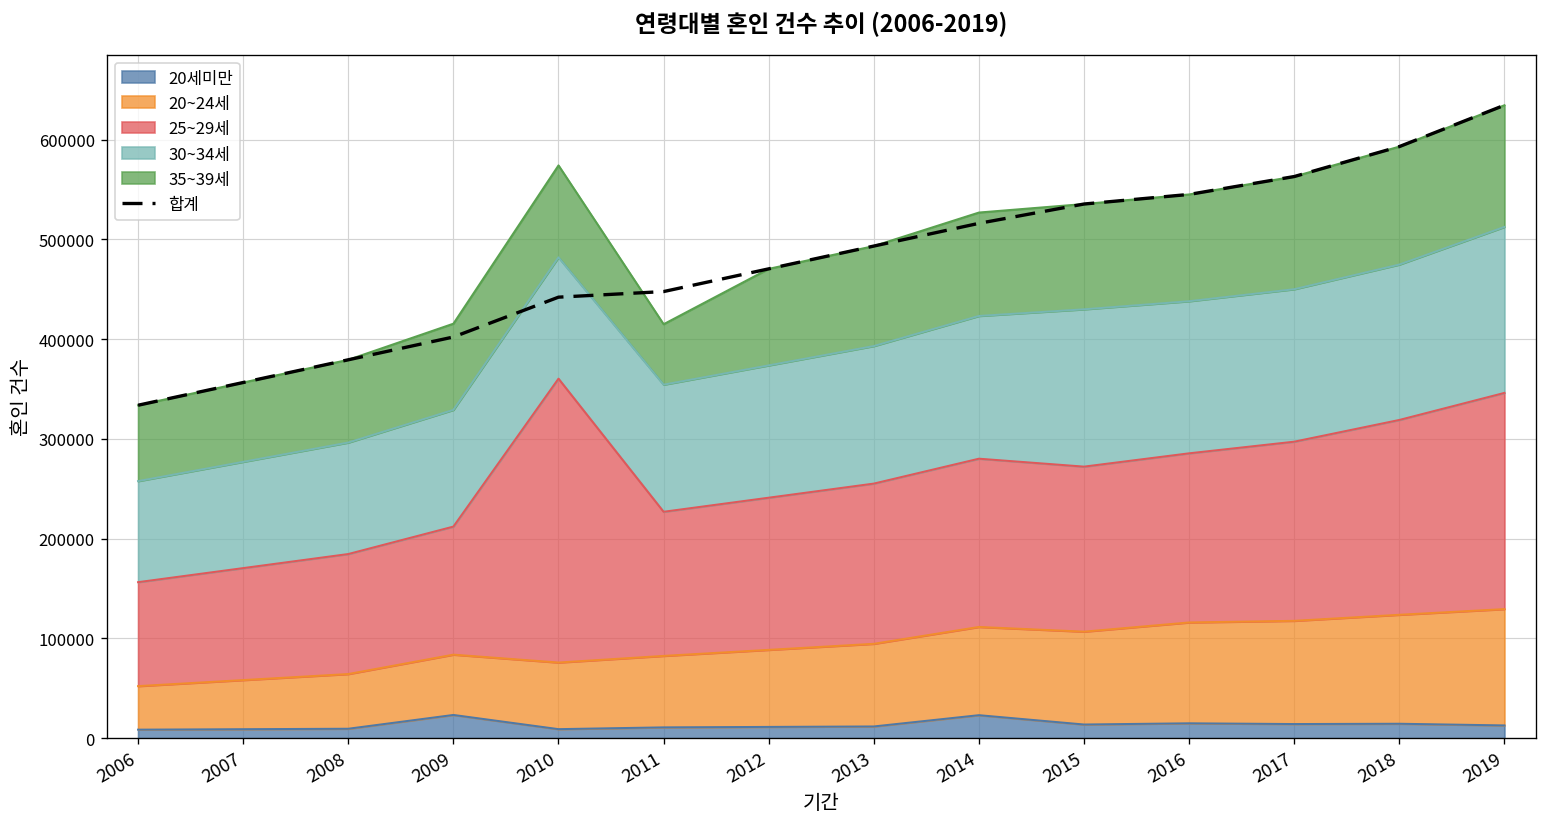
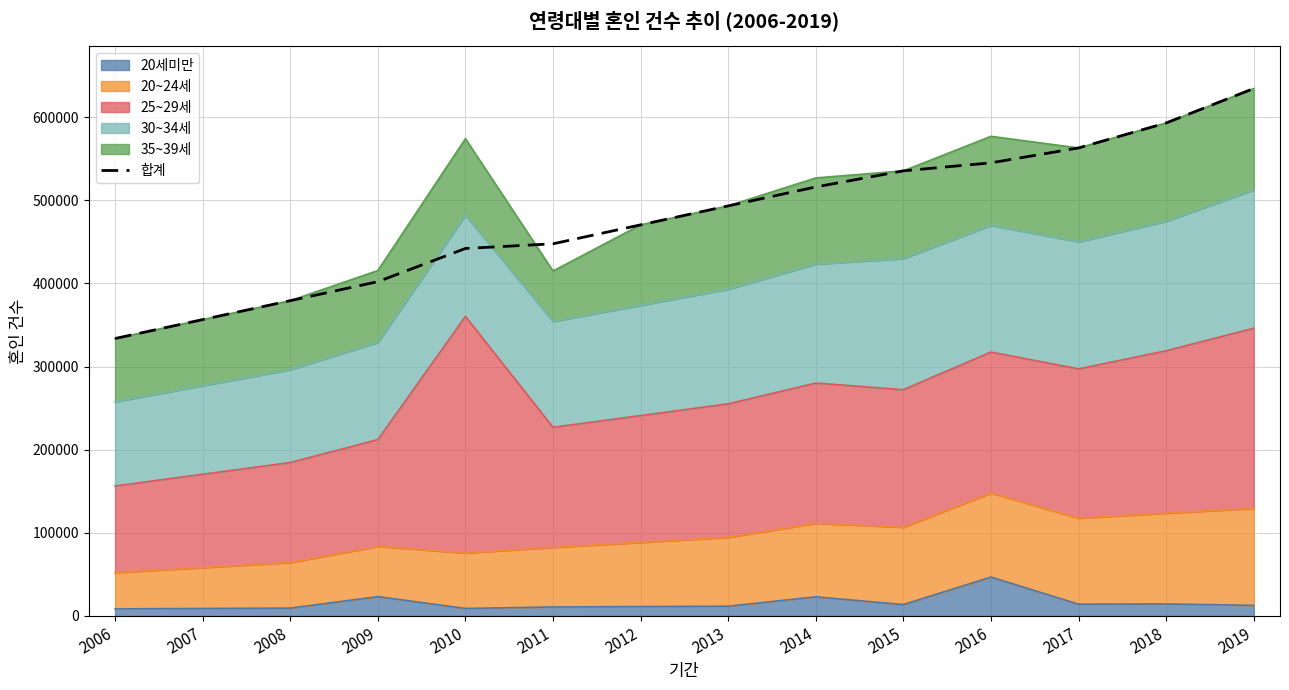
20세미만, 2016: 10000 -> 50000
